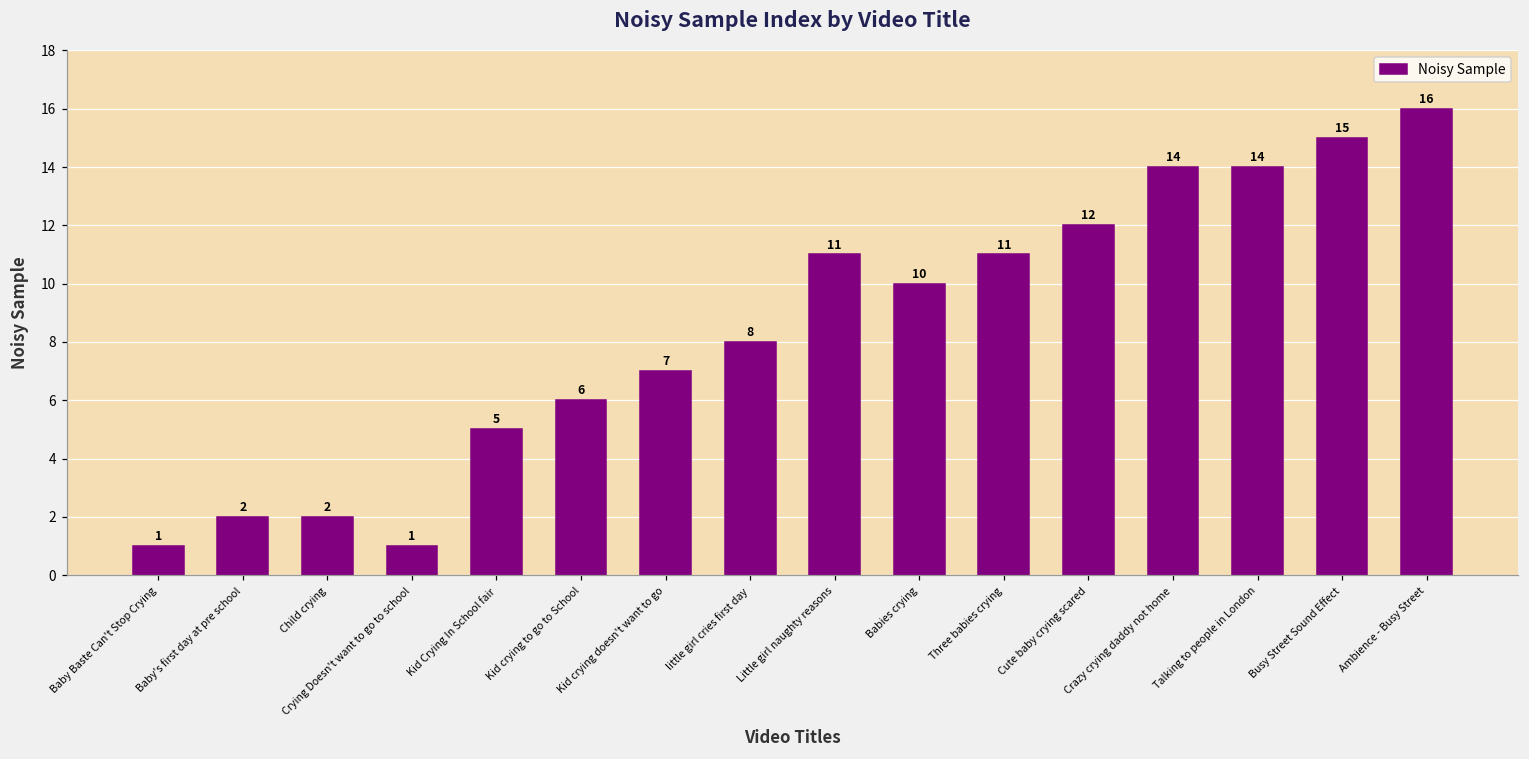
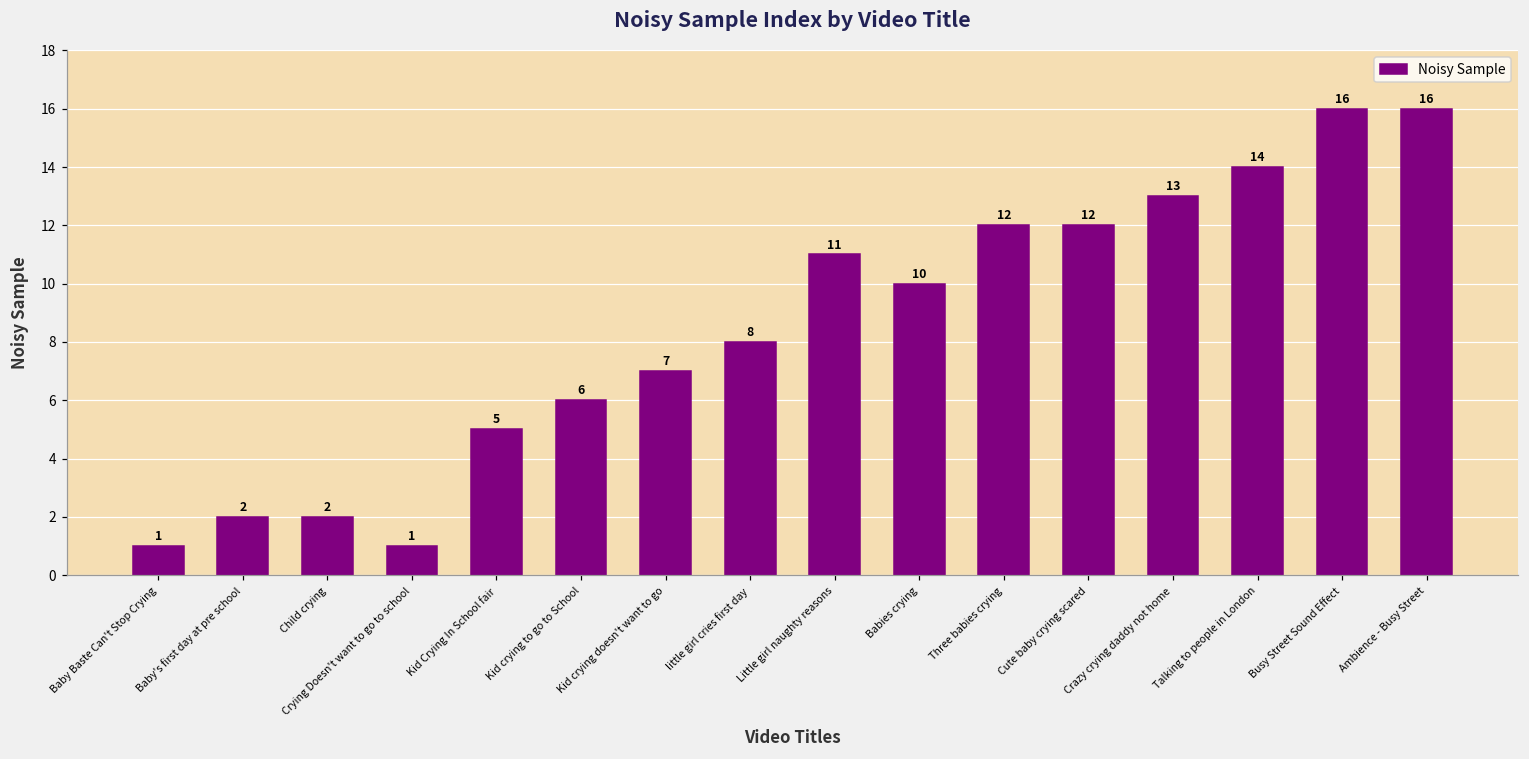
Three babies crying: 11 -> 12
Crazy crying daddy not home: 14 -> 13
Busy Street Sound Effect: 15 -> 16
